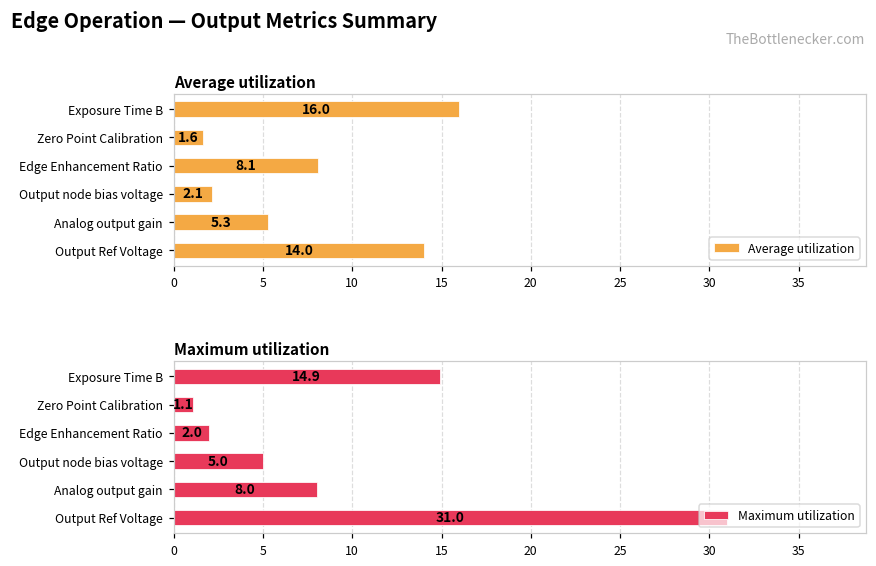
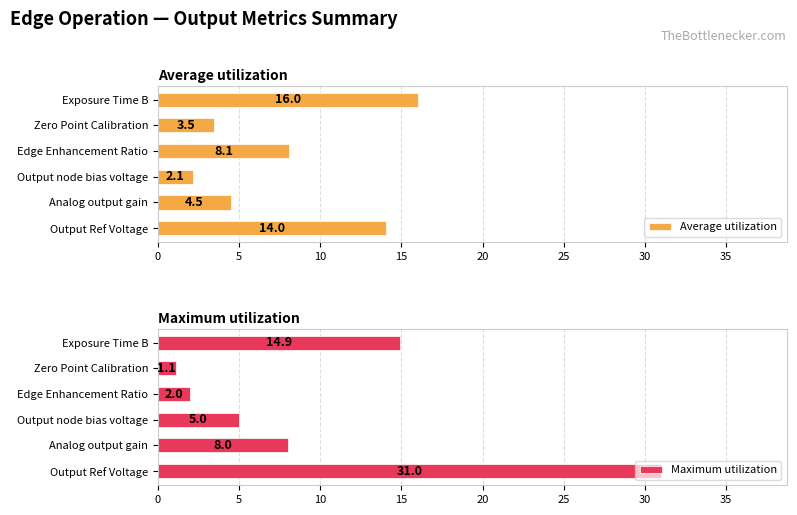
Average utilization, Zero Point Calibration: 1.6 -> 3.5
Average utilization, Analog output gain: 5.3 -> 4.5
